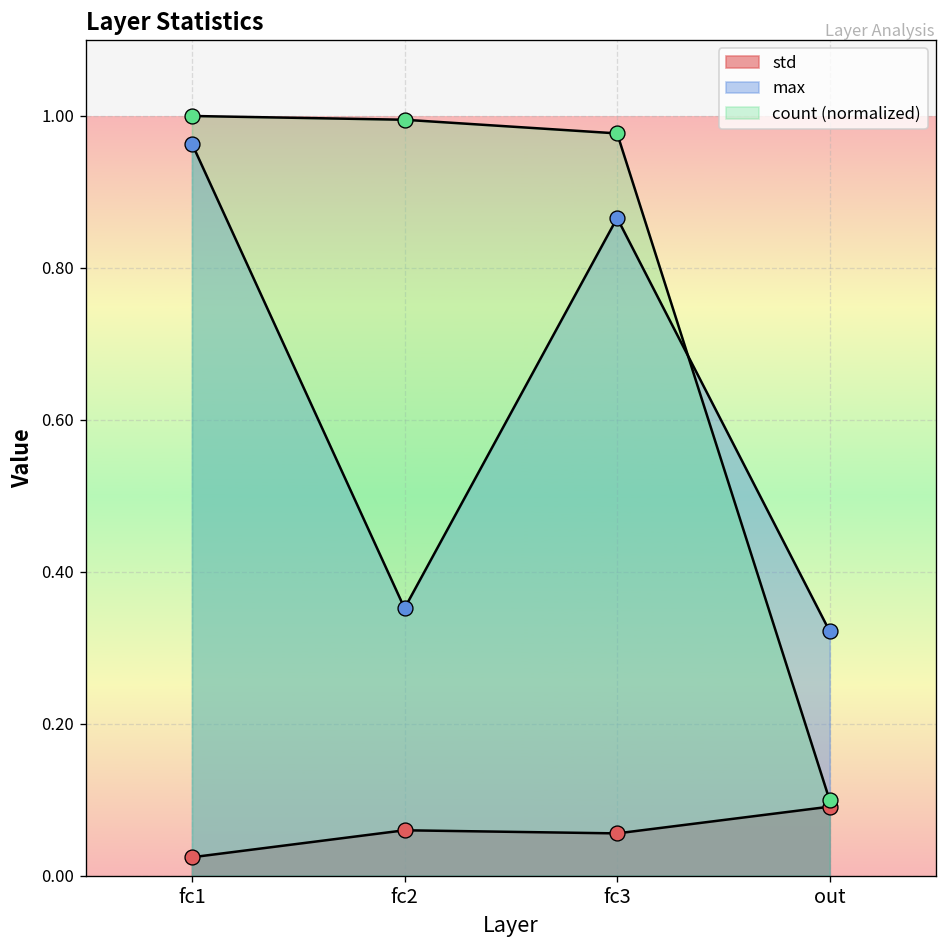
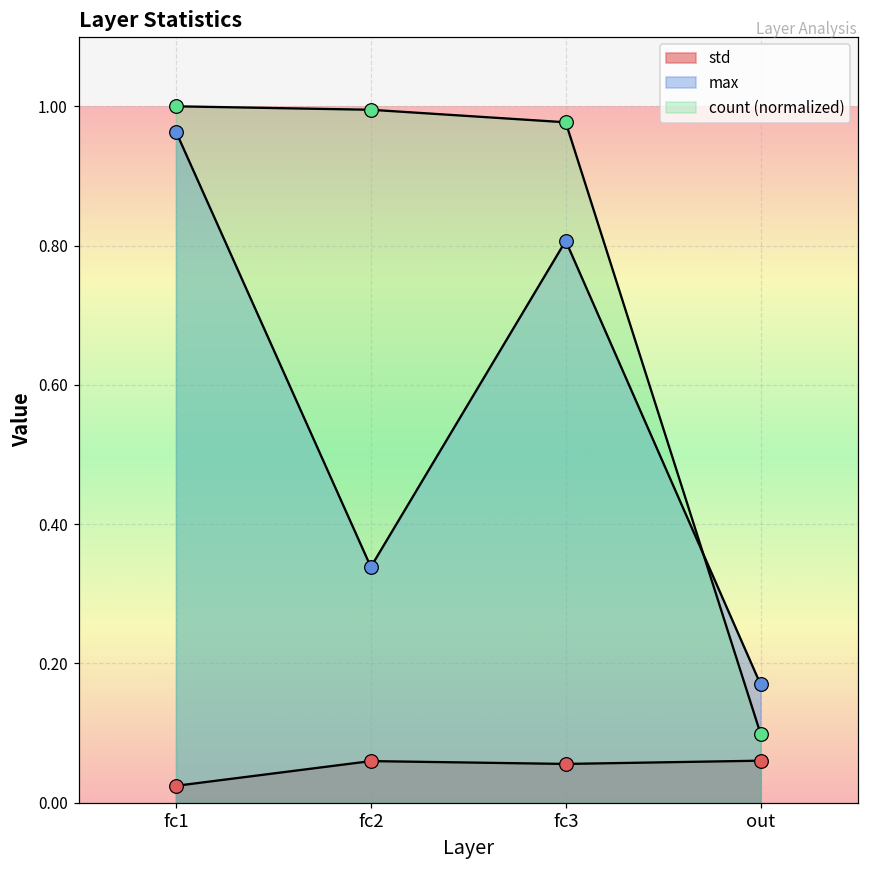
max, fc2: 0.35 -> 0.34
max, fc3: 0.87 -> 0.81
std, out: 0.09 -> 0.06
max, out: 0.32 -> 0.17
